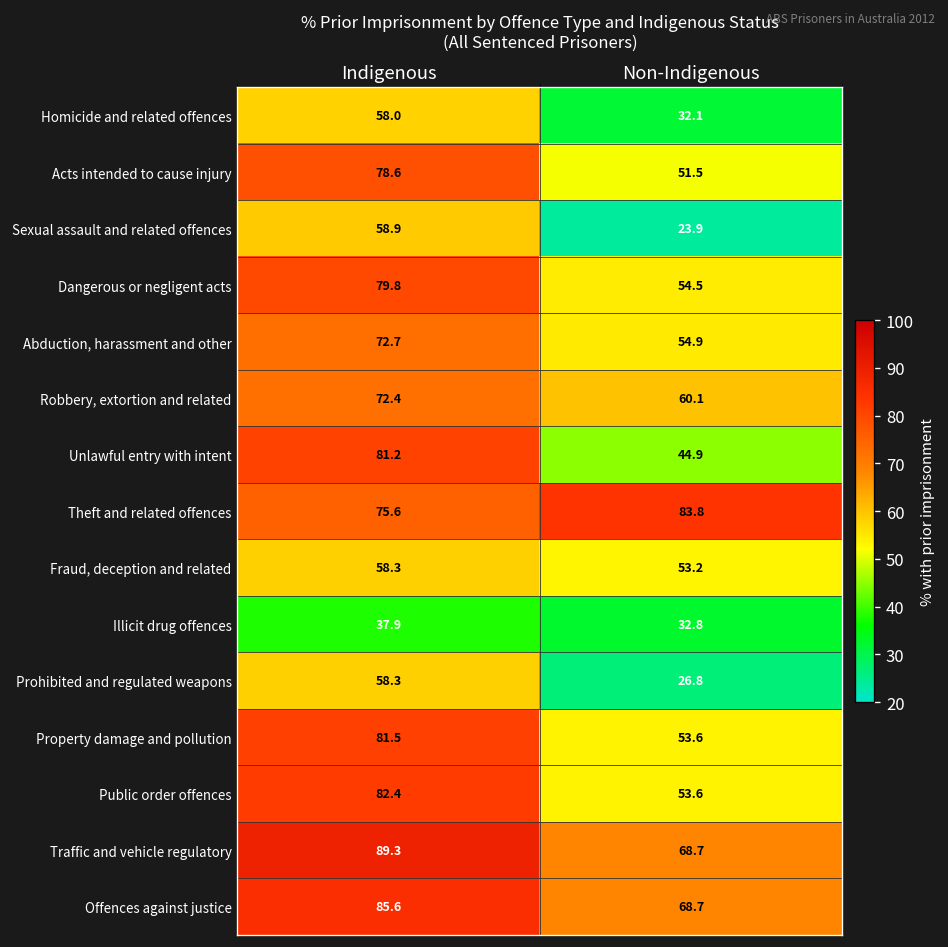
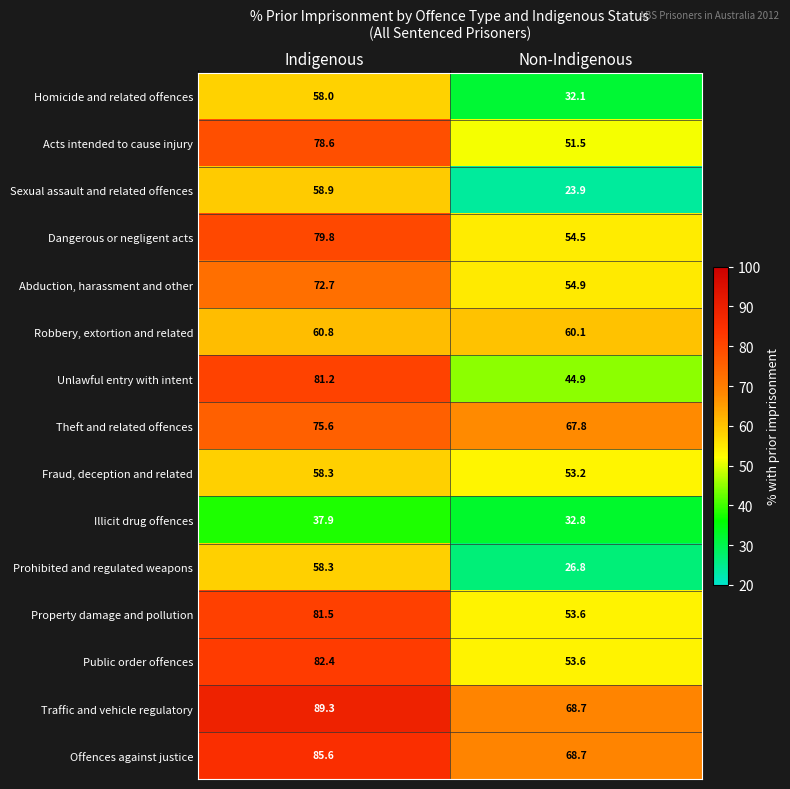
Robbery, extortion and related, Indigenous: 72.4 -> 60.8
Theft and related offences, Non-Indigenous: 83.8 -> 67.8
